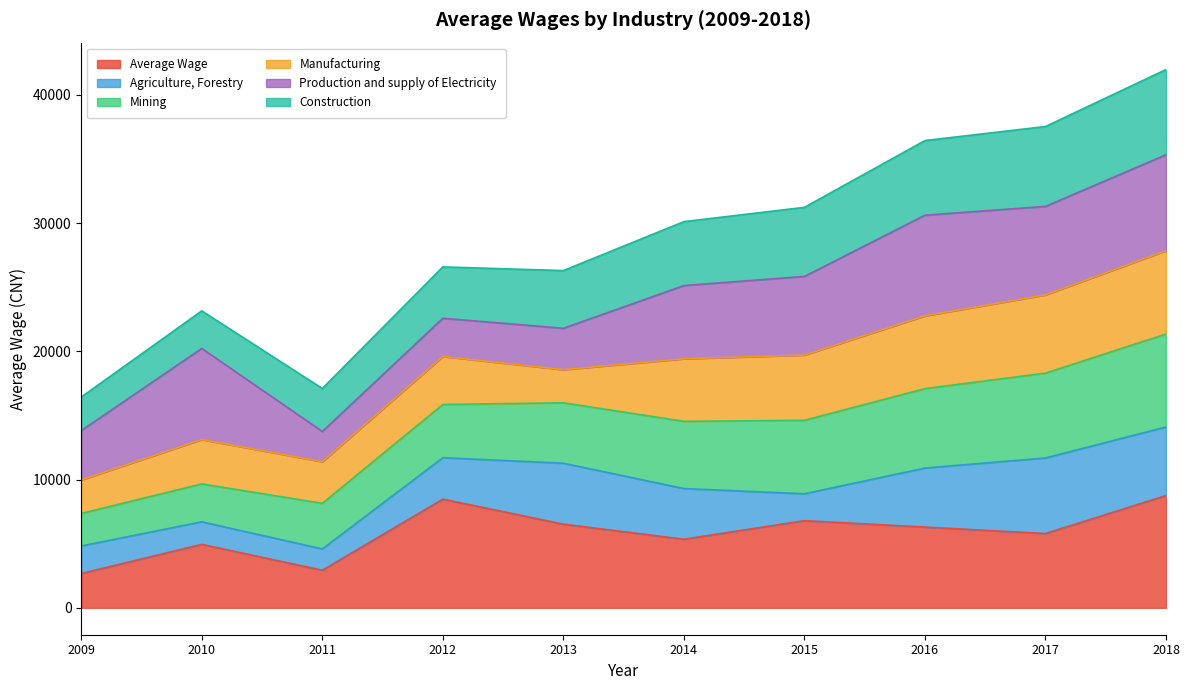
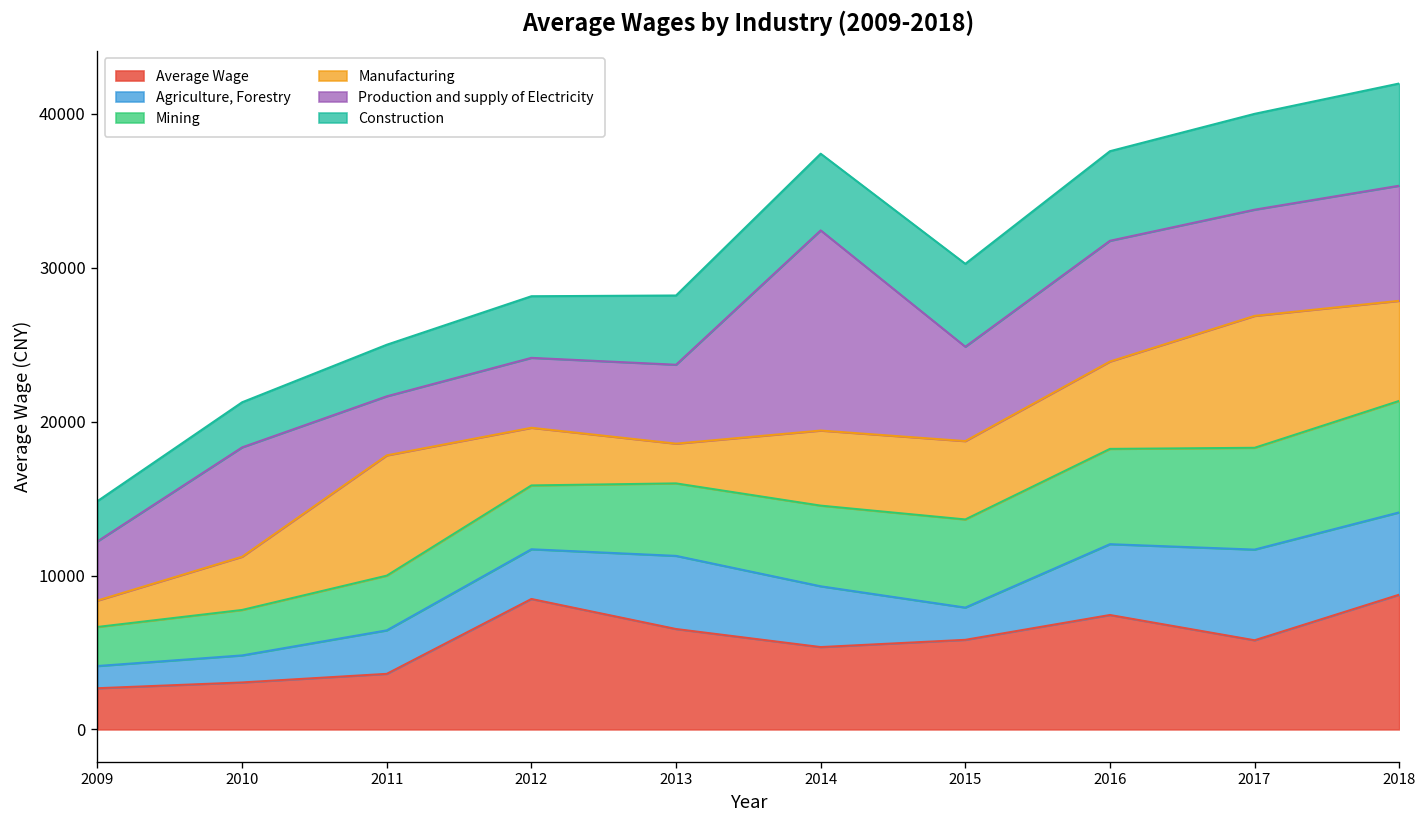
Agriculture, Forestry, 2009: 2100 -> 1400
Manufacturing, 2009: 2600 -> 1700
Average Wage, 2010: 5000 -> 3100
Average Wage, 2011: 2900 -> 3600
Agriculture, Forestry, 2011: 1700 -> 2800
Manufacturing, 2011: 3200 -> 7800
Production and supply of Electricity, 2011: 2400 -> 3800
Production and supply of Electricity, 2012: 3000 -> 4500
Production and supply of Electricity, 2013: 3200 -> 5100
Production and supply of Electricity, 2014: 5700 -> 13000
Average Wage, 2015: 6800 -> 5800
Average Wage, 2016: 6300 -> 7400
Manufacturing, 2017: 6100 -> 8600
